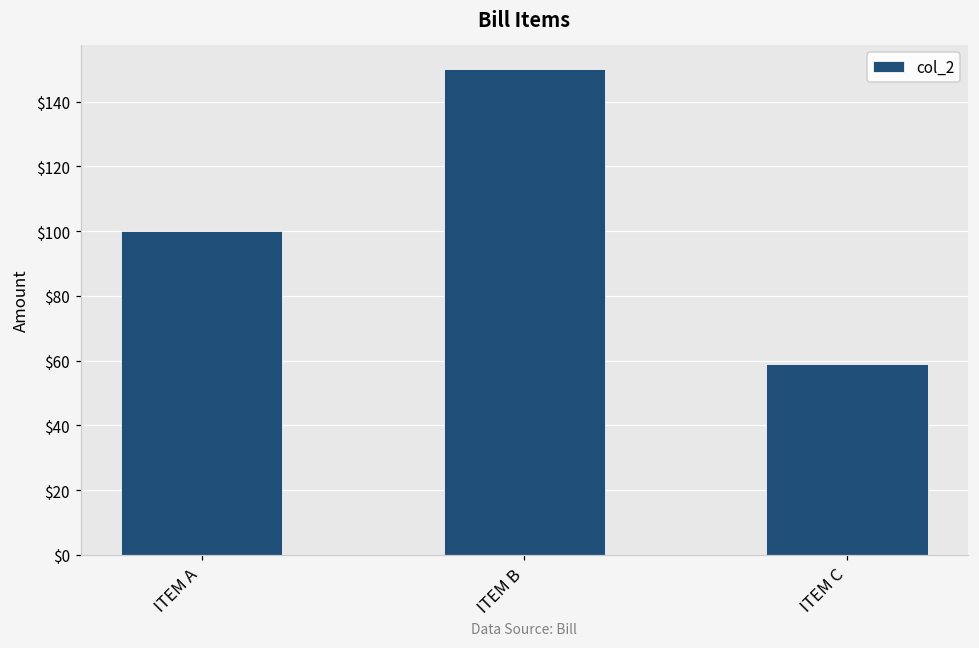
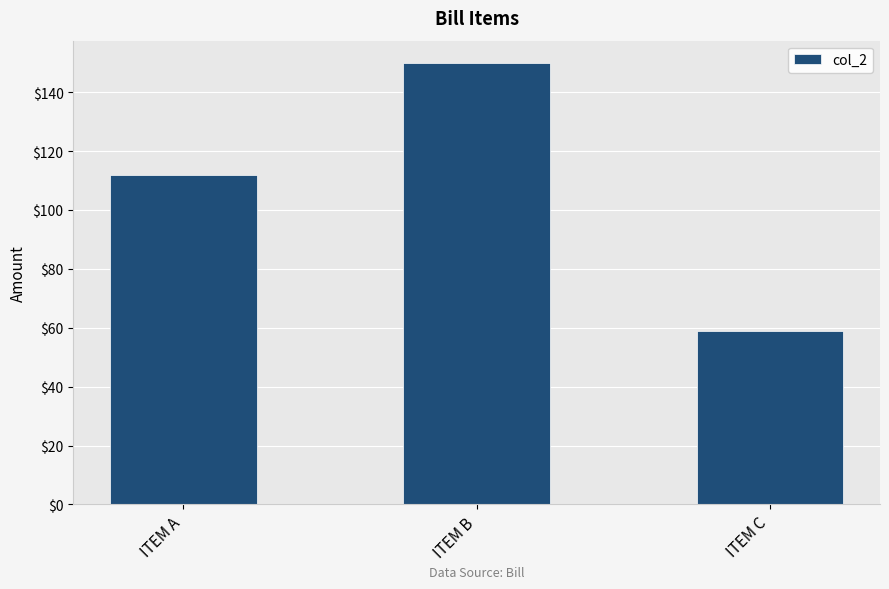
ITEM A: $100 -> $112
